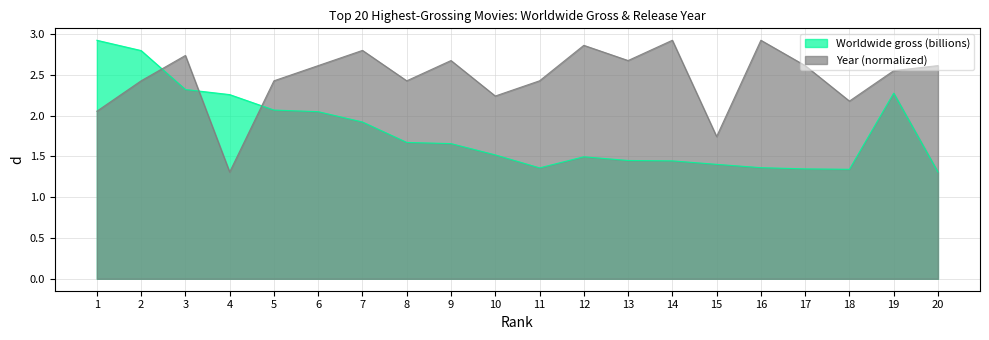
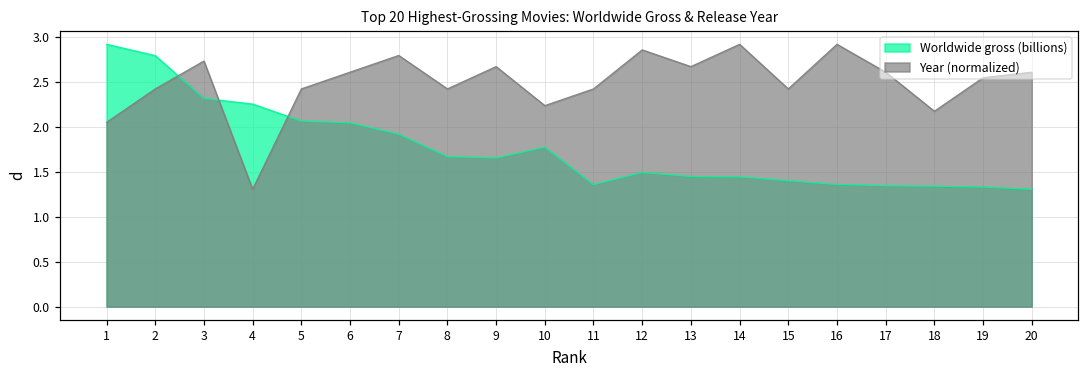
Worldwide gross (billions), 10: 1.5 -> 1.8
Year (normalized), 15: 1.7 -> 2.4
Worldwide gross (billions), 19: 2.3 -> 1.3
